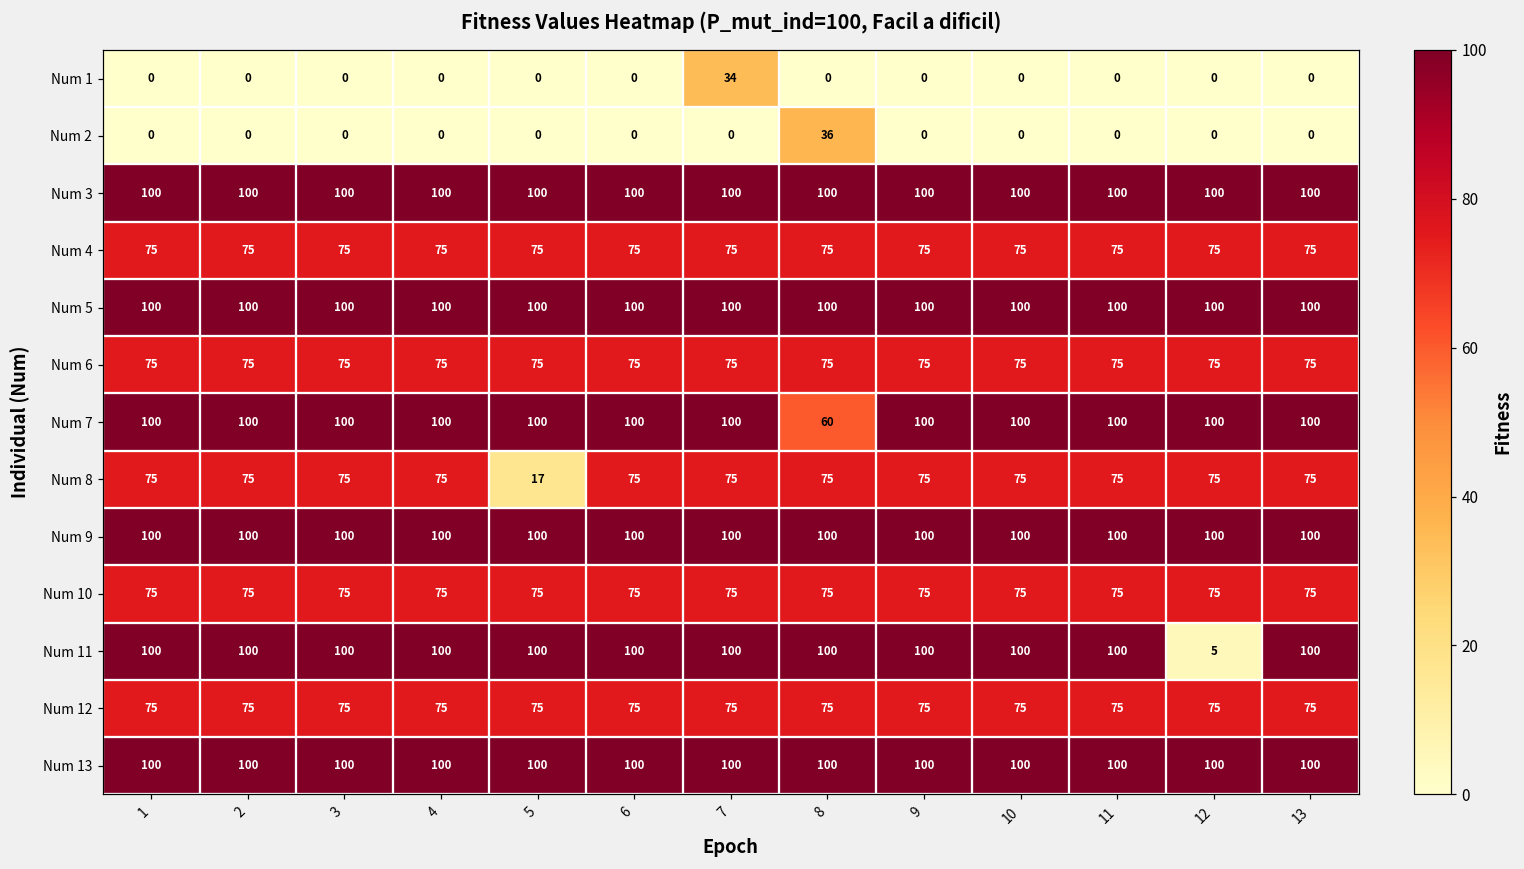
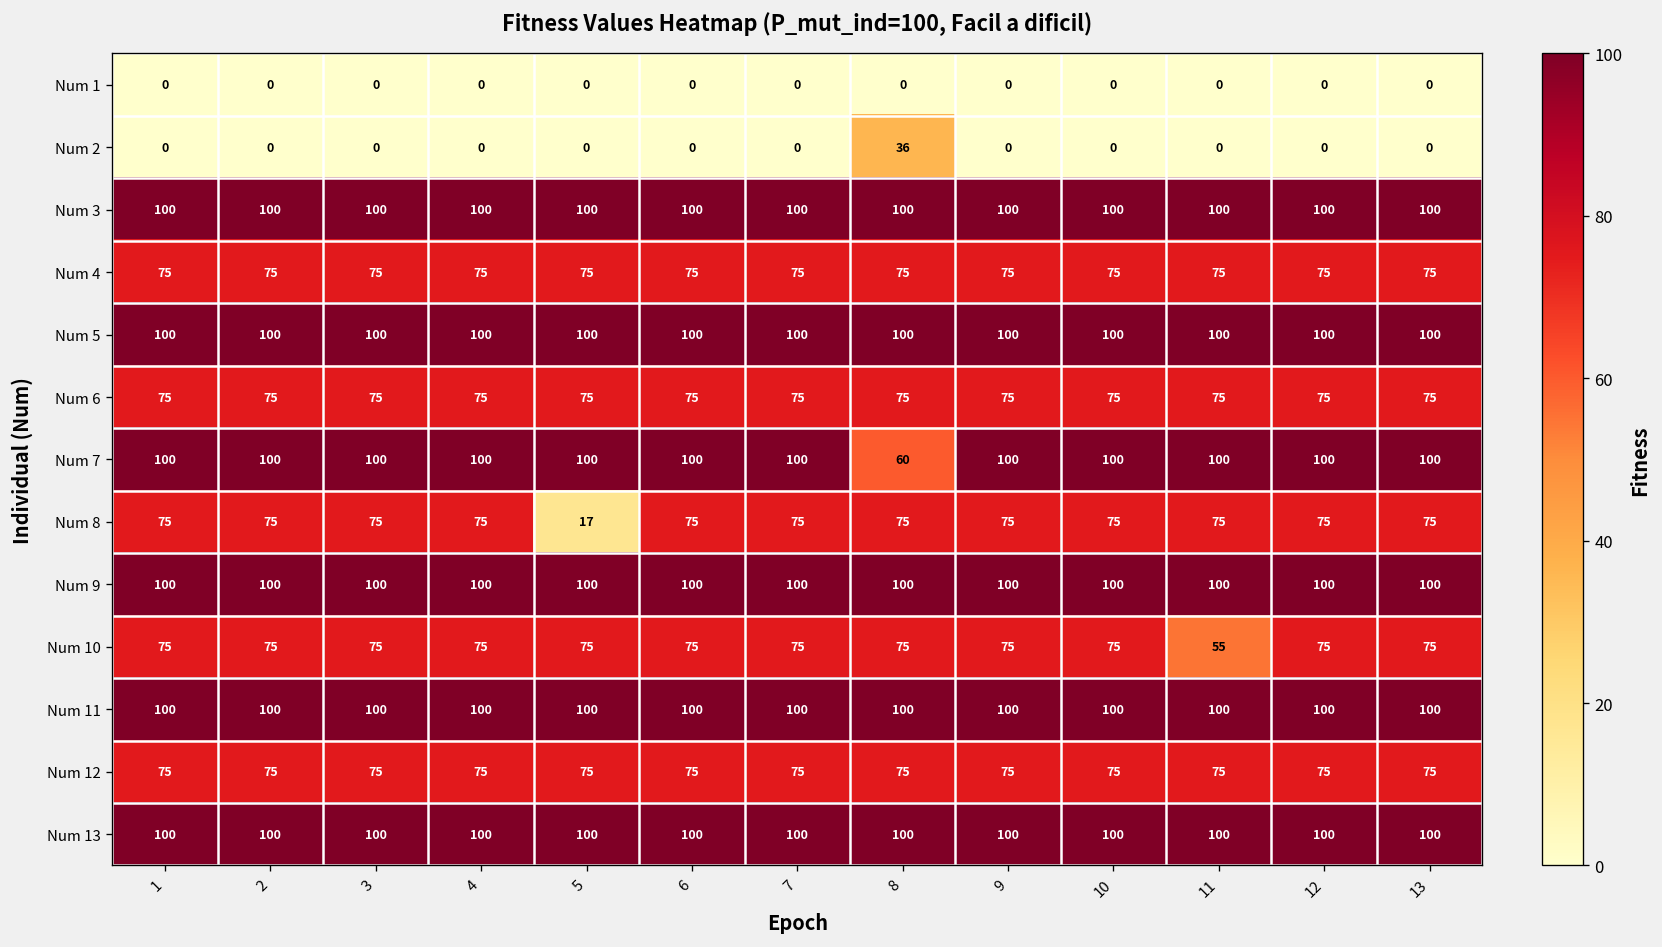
Num 1, 7: 34 -> 0
Num 10, 11: 75 -> 55
Num 11, 12: 5 -> 100
